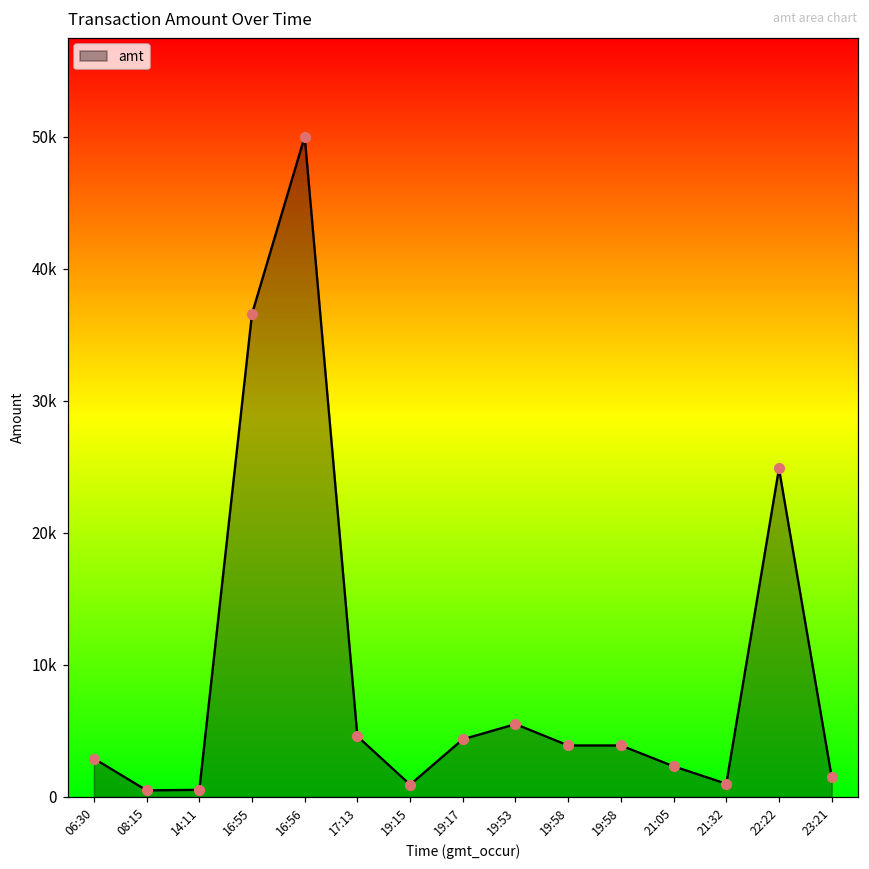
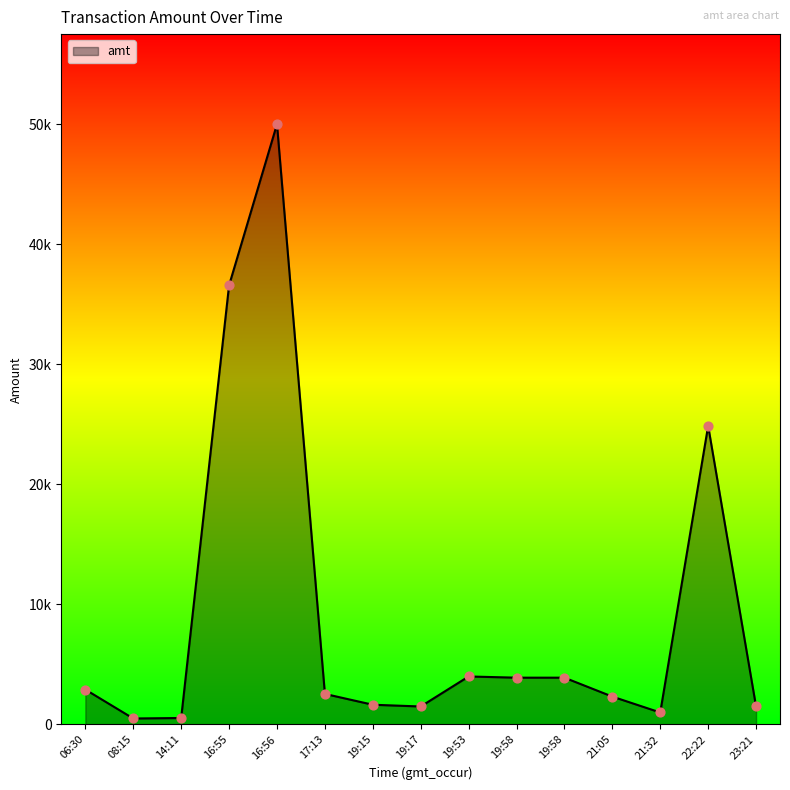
17:13: 4600 -> 2500
19:15: 900 -> 1600
19:17: 4400 -> 1500
19:53: 5500 -> 4000
